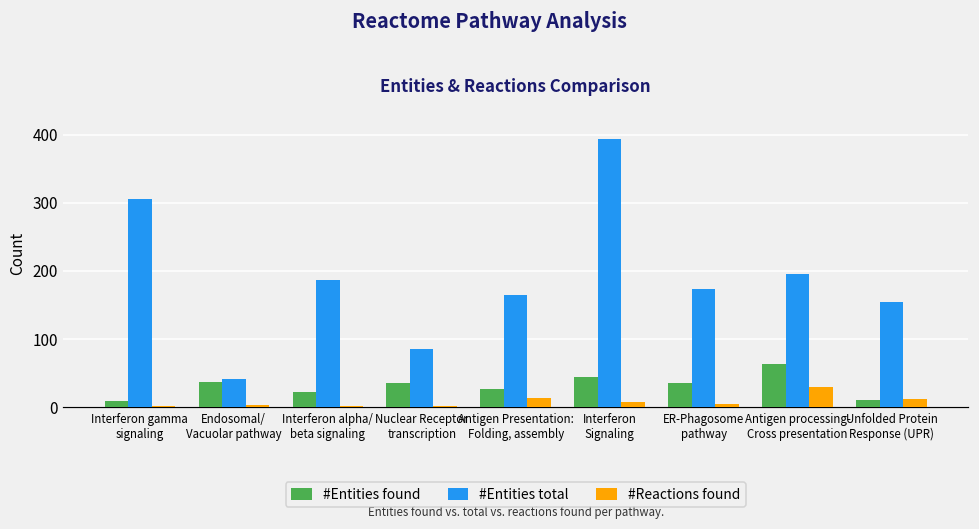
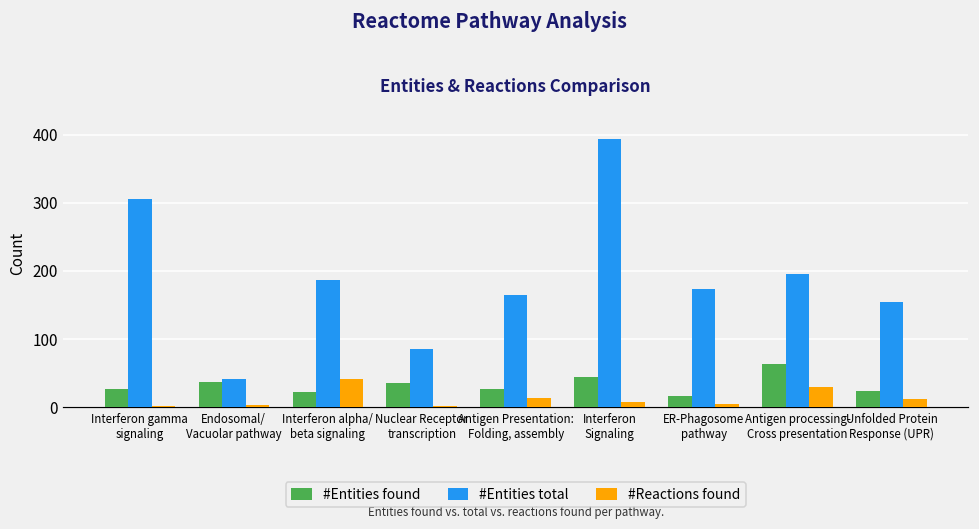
#Entities found, Interferon gamma signaling: 10 -> 30
#Reactions found, Interferon alpha/ beta signaling: 0 -> 40
#Entities found, ER-Phagosome pathway: 40 -> 20
#Entities found, Unfolded Protein Response (UPR): 10 -> 20
